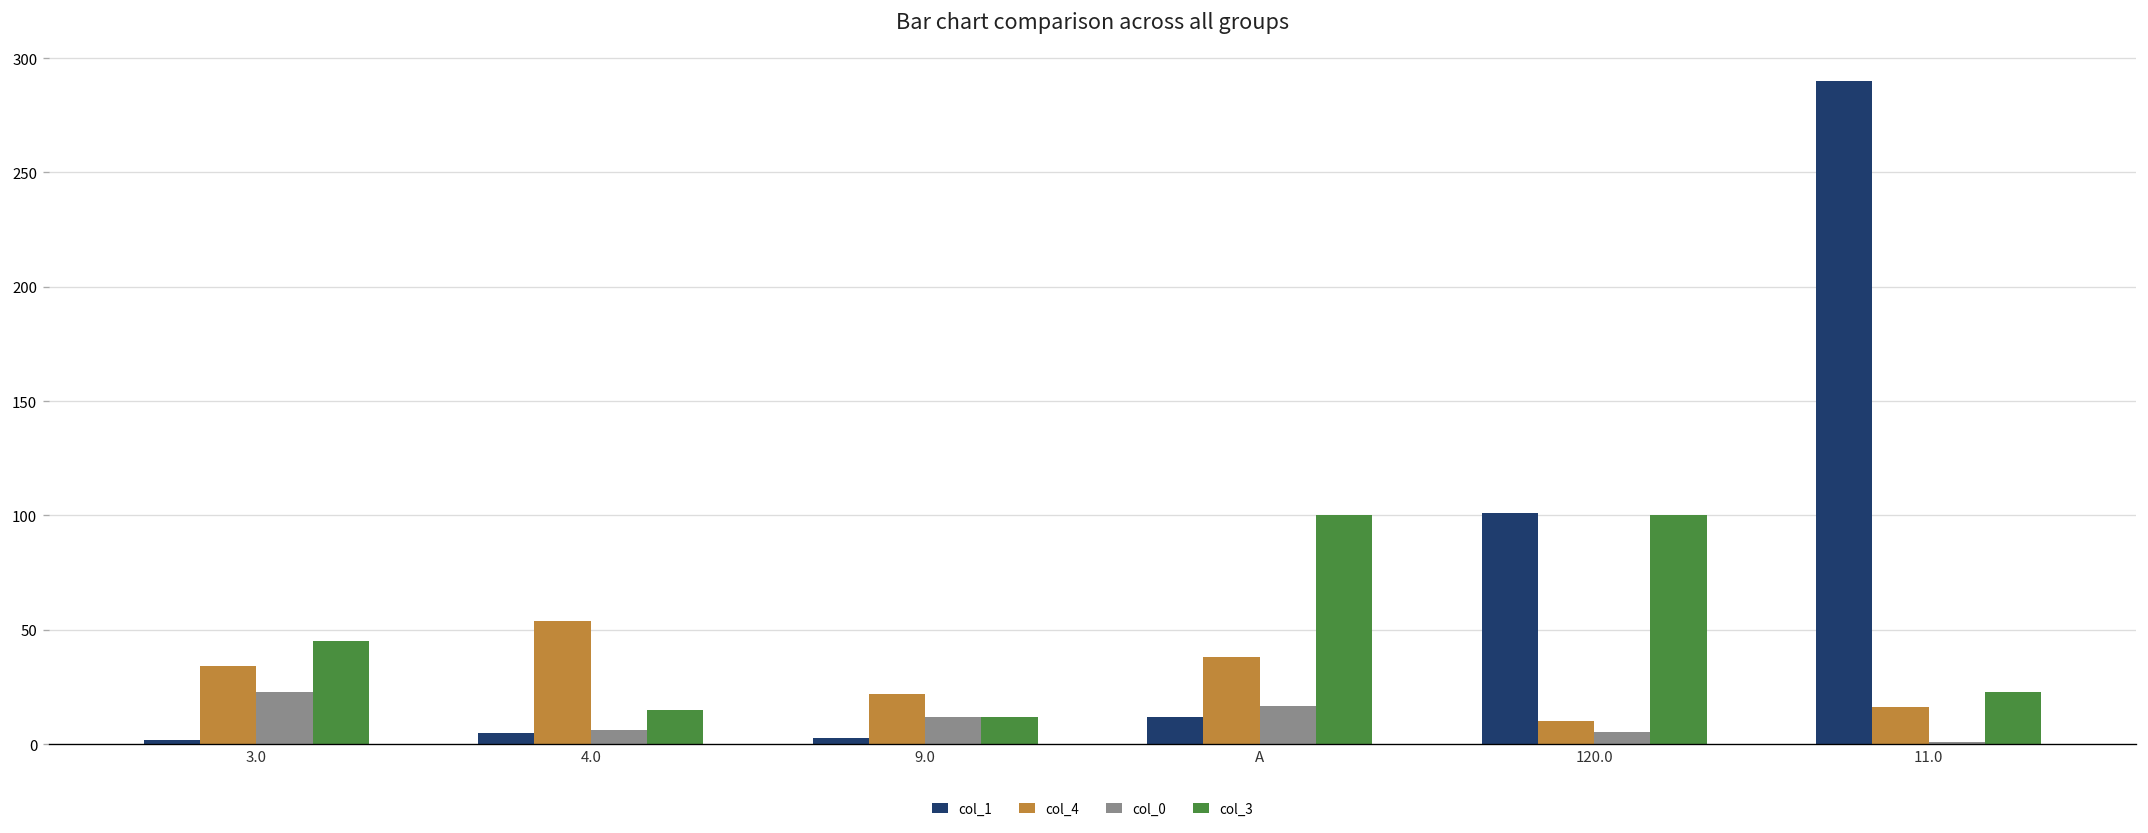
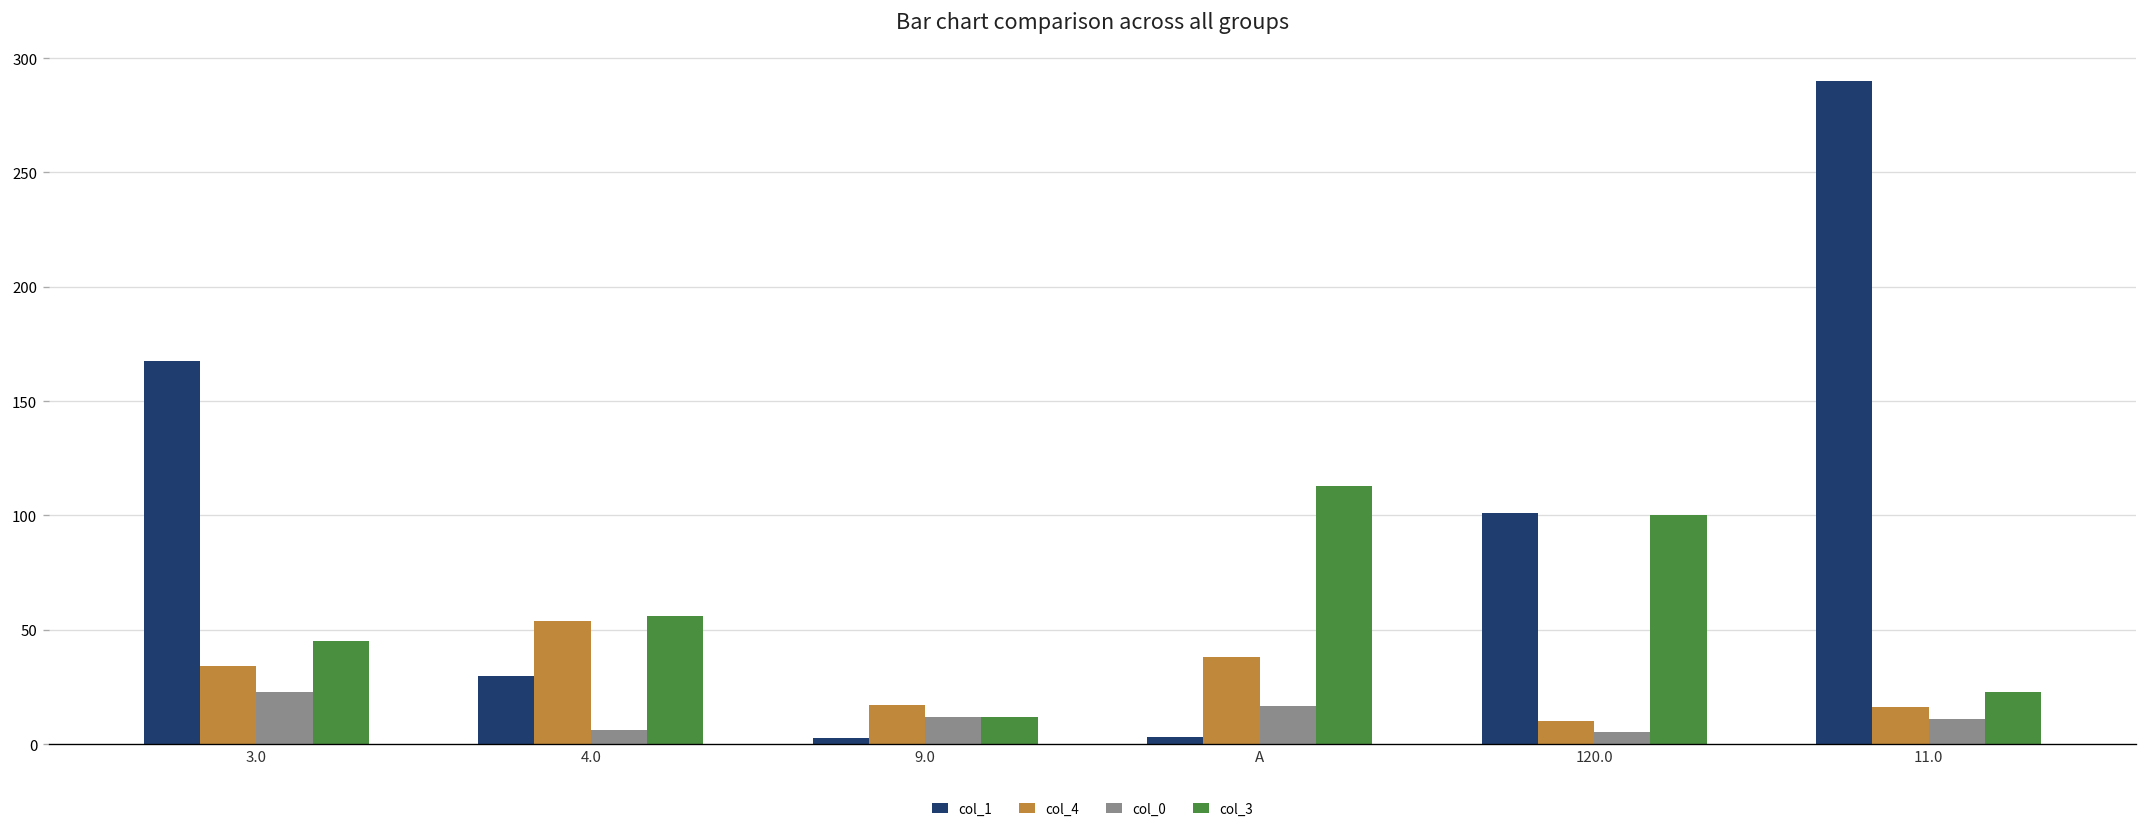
col_1, 3.0: 2 -> 168
col_1, 4.0: 5 -> 30
col_3, 4.0: 15 -> 56
col_4, 9.0: 22 -> 17
col_1, A: 12 -> 3
col_3, A: 100 -> 113
col_0, 11.0: 1 -> 11
